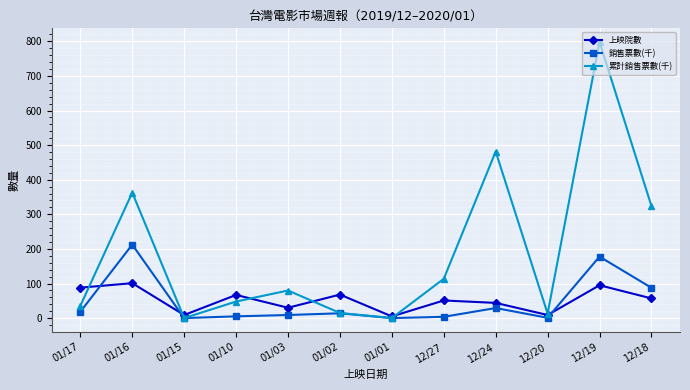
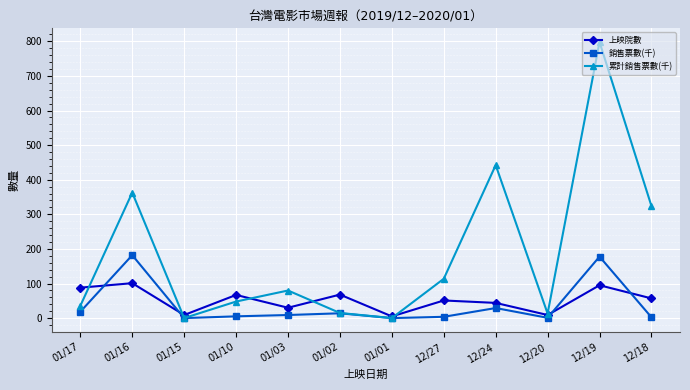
銷售票數(千), 01/16: 210 -> 180
累計銷售票數(千), 12/24: 480 -> 440
銷售票數(千), 12/18: 90 -> 0
